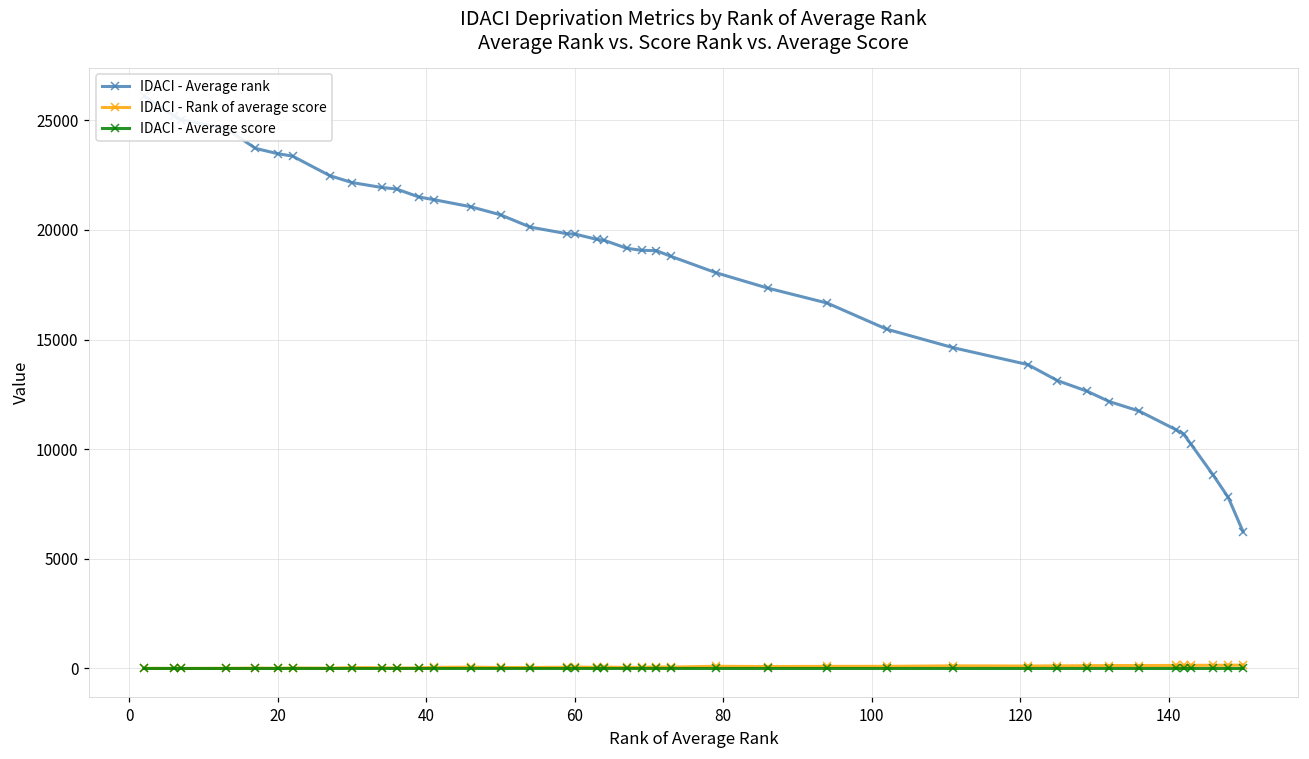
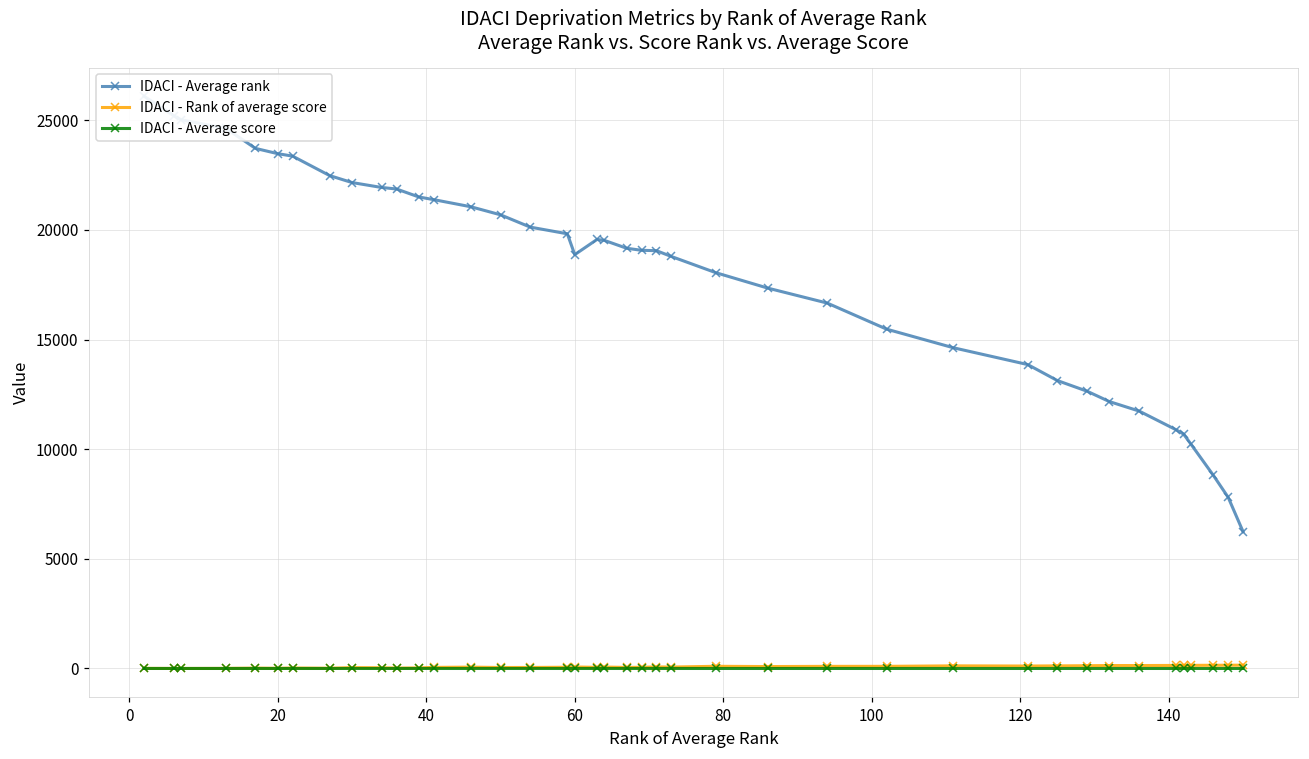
IDACI - Average rank, 60: 19800 -> 18900
